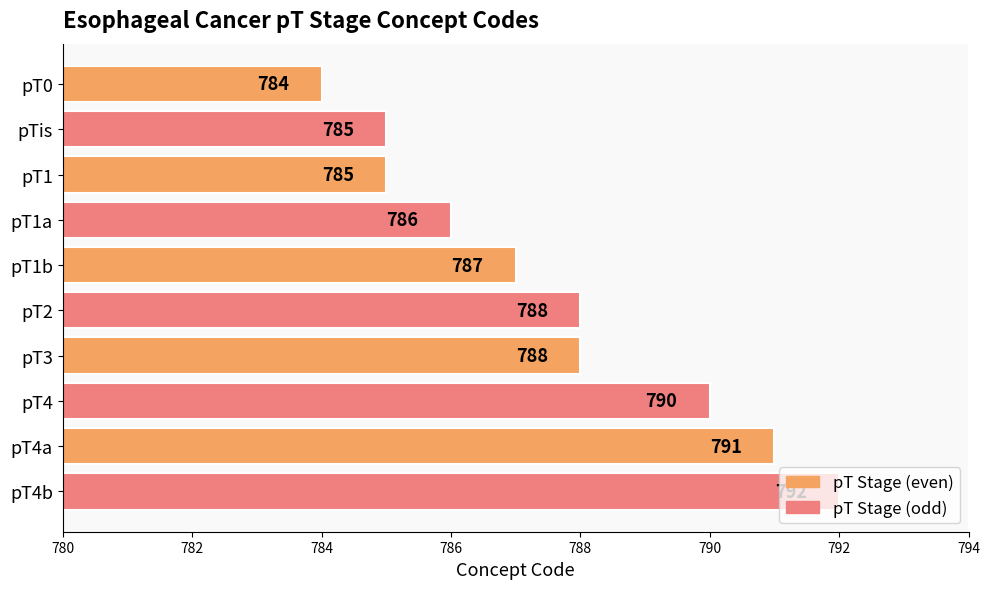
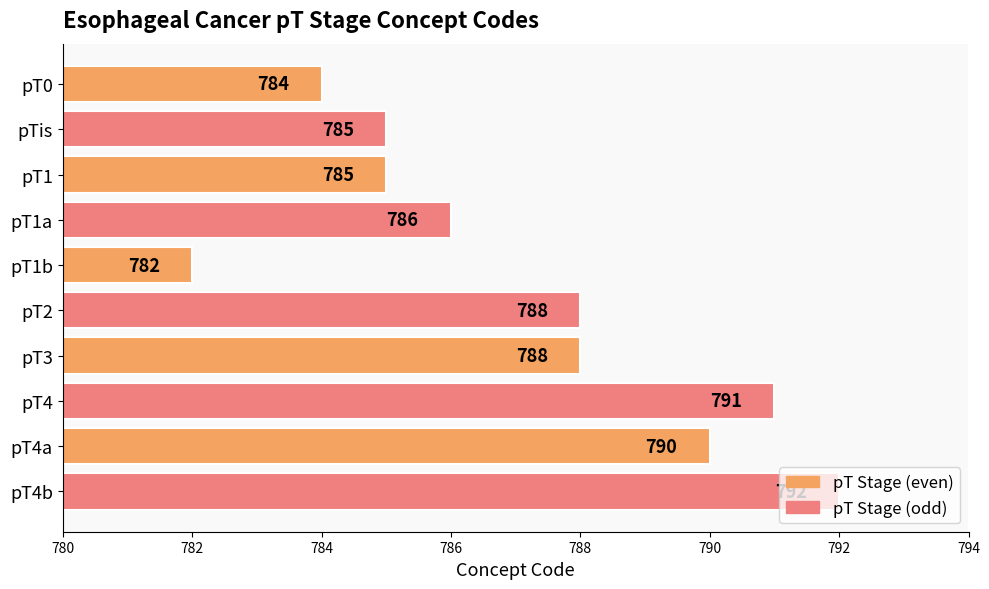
pT1b: 787 -> 782
pT4: 790 -> 791
pT4a: 791 -> 790
